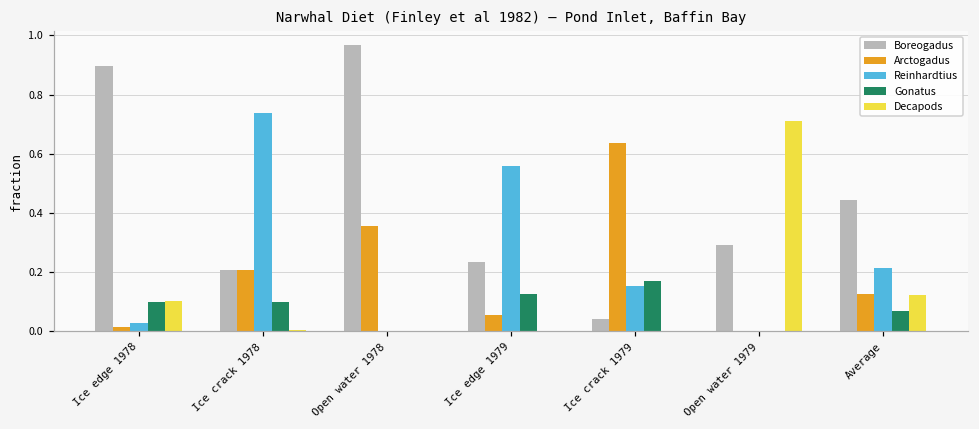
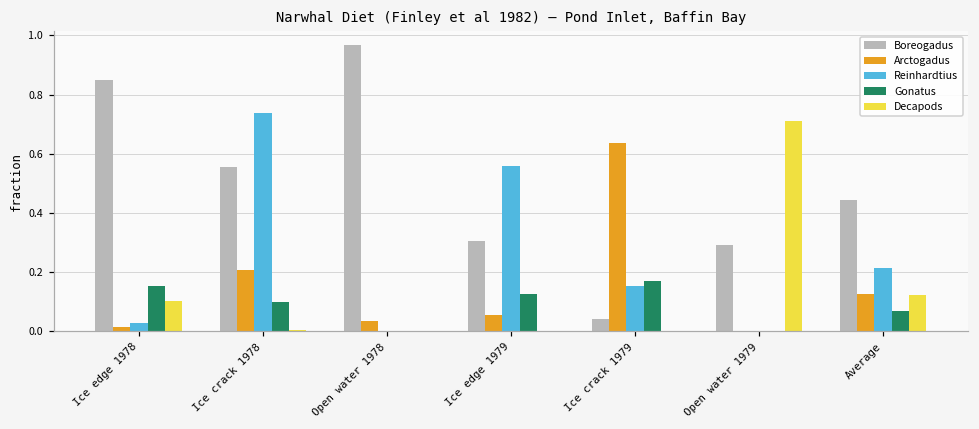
Boreogadus, Ice edge 1978: 0.90 -> 0.85
Gonatus, Ice edge 1978: 0.10 -> 0.15
Boreogadus, Ice crack 1978: 0.21 -> 0.55
Arctogadus, Open water 1978: 0.36 -> 0.03
Boreogadus, Ice edge 1979: 0.23 -> 0.30
